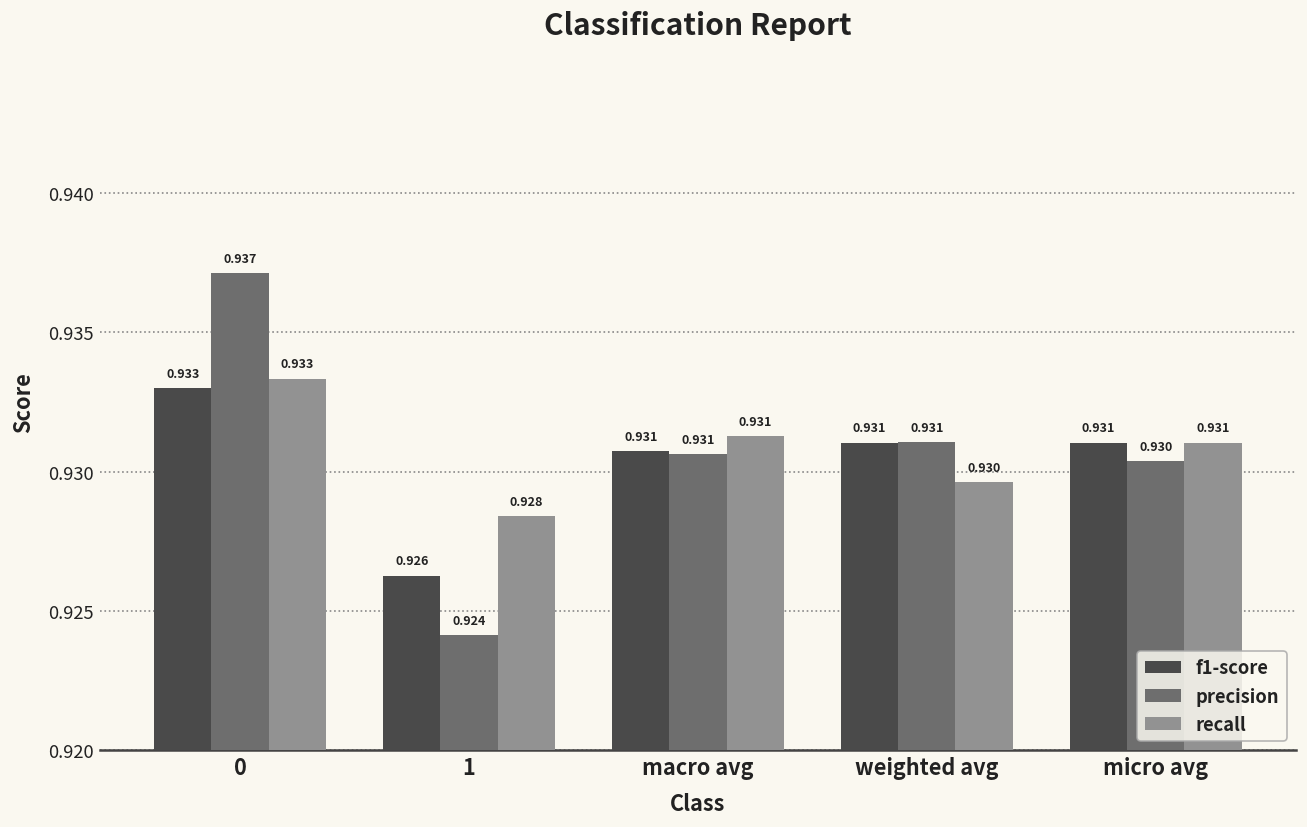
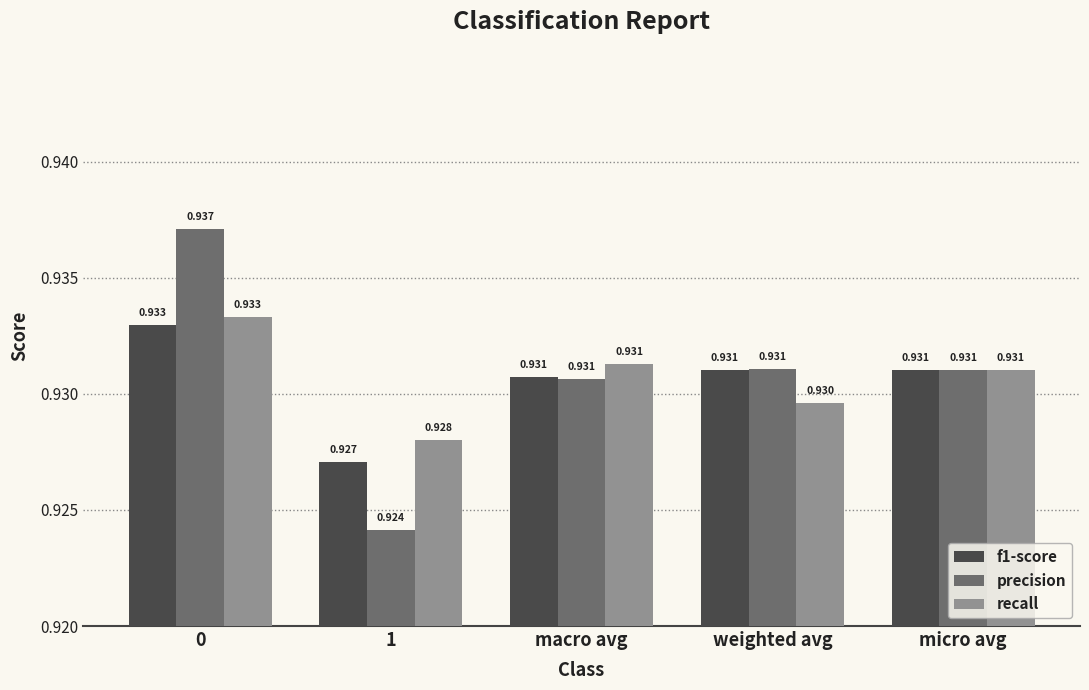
f1-score, 1: 0.926 -> 0.927
recall, 1: 0.9284 -> 0.9280
precision, micro avg: 0.930 -> 0.931
